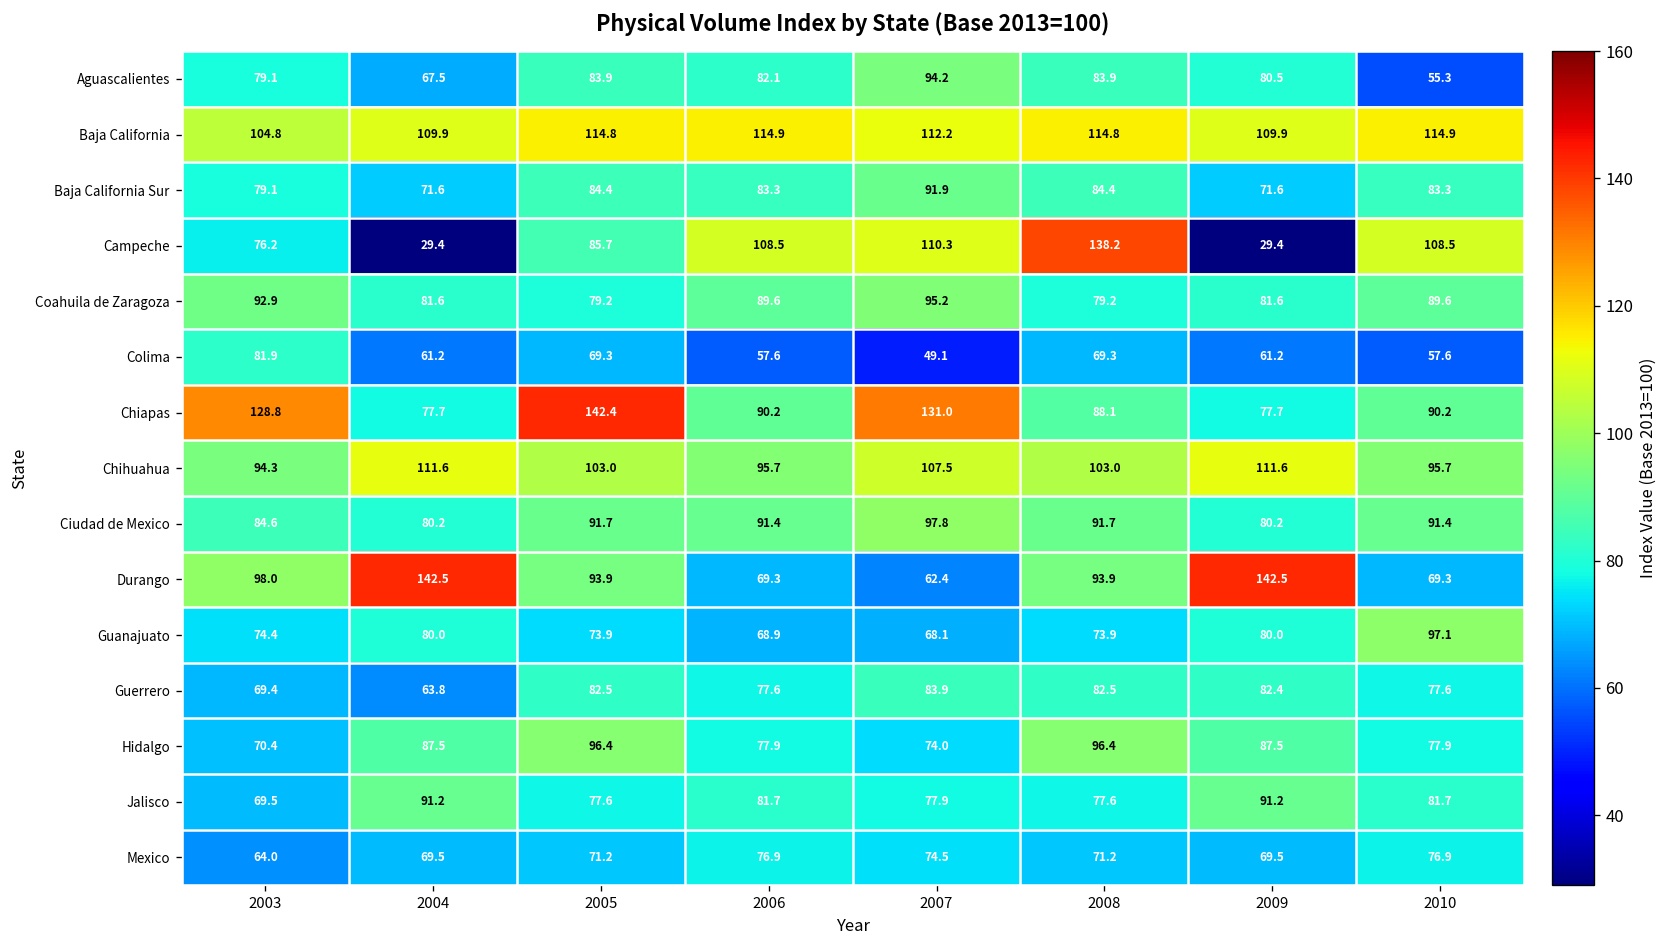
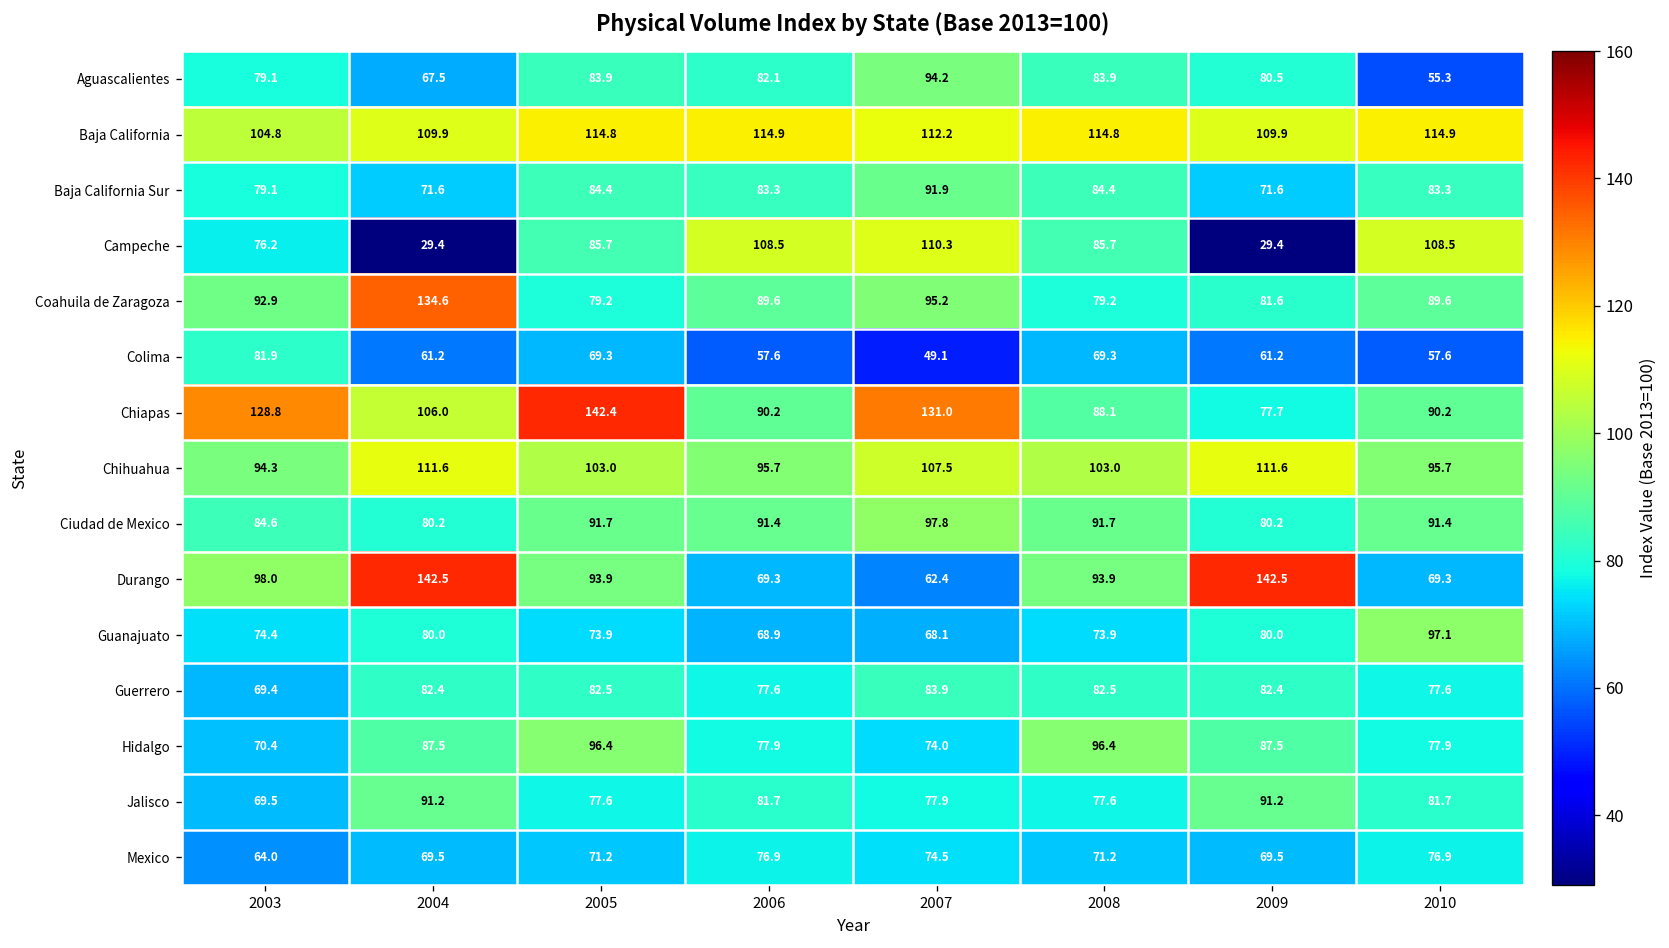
Campeche, 2008: 138.2 -> 85.7
Coahuila de Zaragoza, 2004: 81.6 -> 134.6
Chiapas, 2004: 77.7 -> 106.0
Guerrero, 2004: 63.8 -> 82.4
